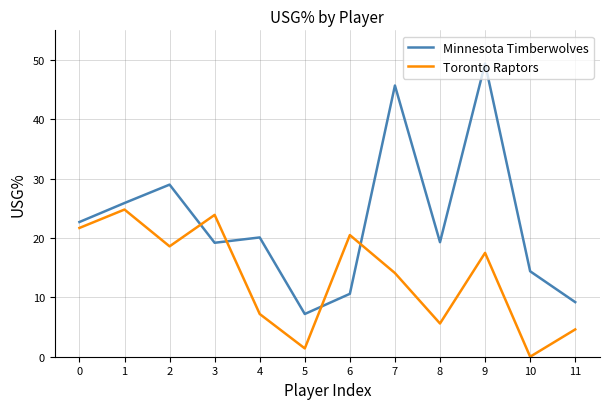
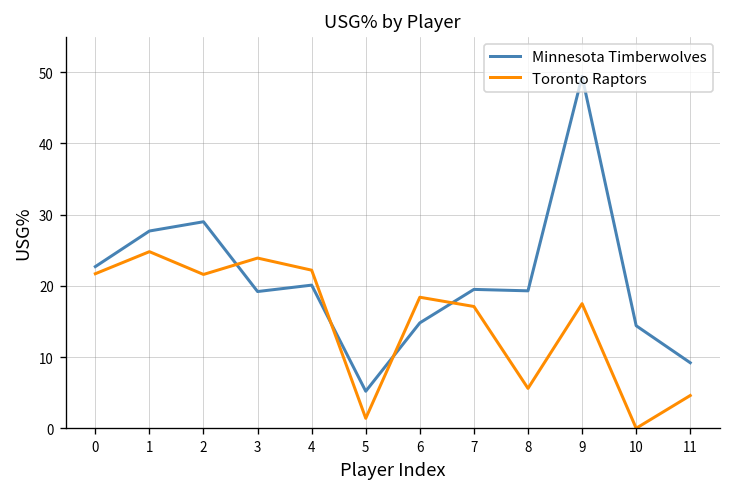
Minnesota Timberwolves, 1: 26 -> 28
Toronto Raptors, 2: 19 -> 22
Toronto Raptors, 4: 7 -> 22
Minnesota Timberwolves, 5: 7 -> 5
Minnesota Timberwolves, 6: 11 -> 15
Toronto Raptors, 6: 21 -> 18
Minnesota Timberwolves, 7: 46 -> 20
Toronto Raptors, 7: 14 -> 17
